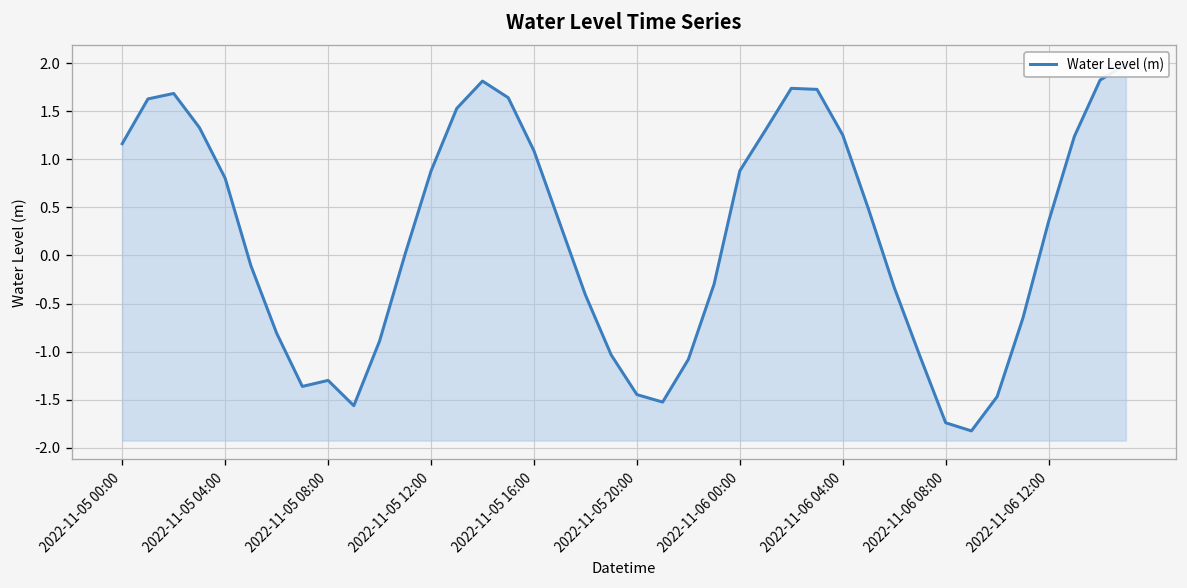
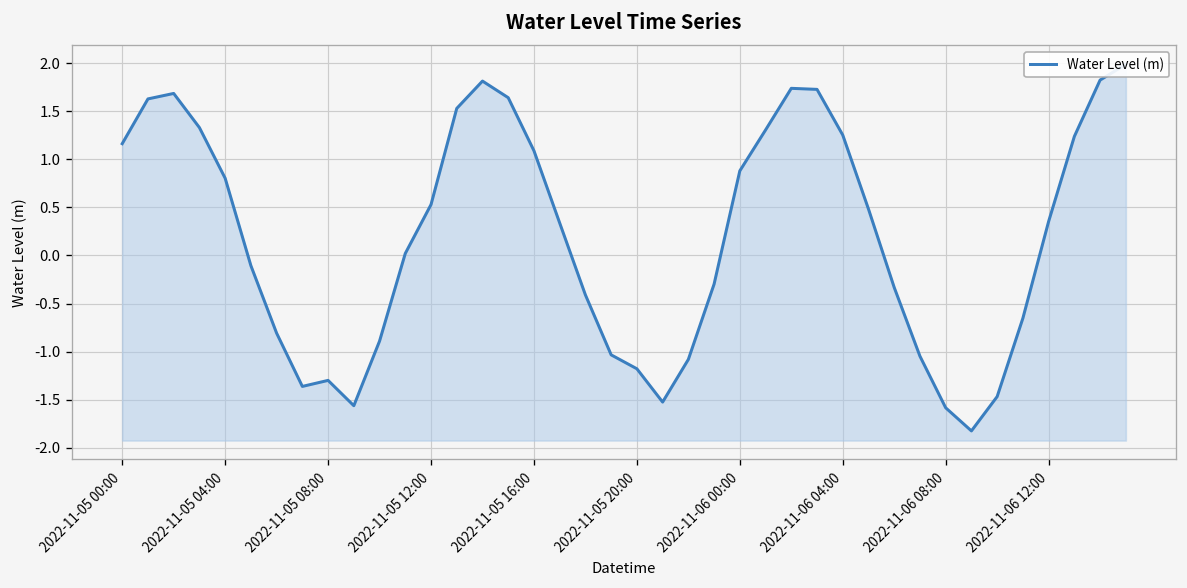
2022-11-05 12:00: 0.9 -> 0.5
2022-11-05 20:00: -1.4 -> -1.2
2022-11-06 08:00: -1.7 -> -1.6
